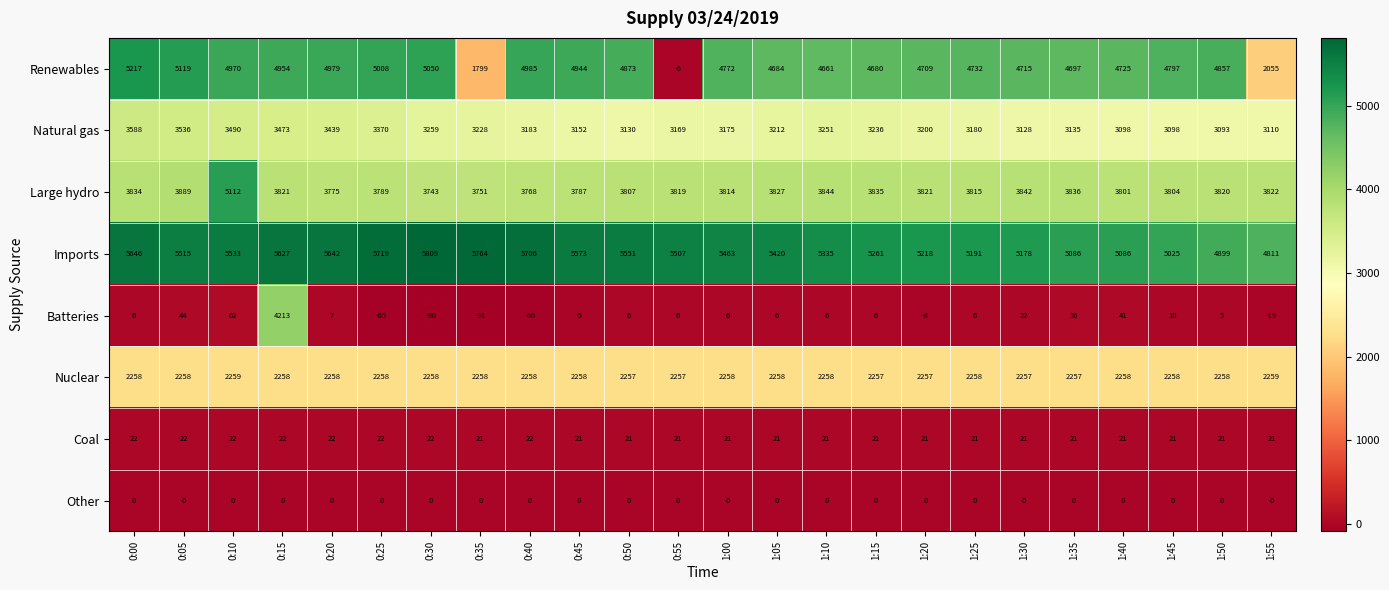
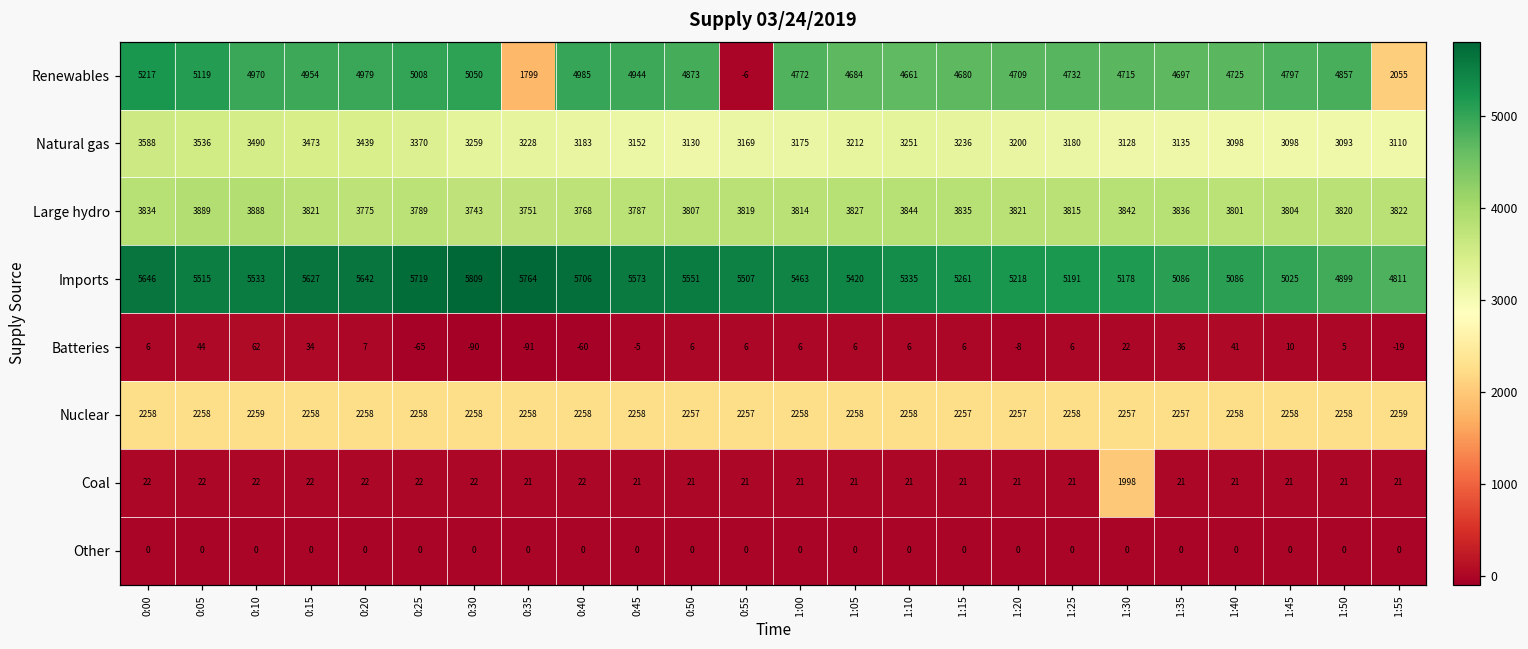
Large hydro, 0:10: 5112 -> 3888
Batteries, 0:15: 4213 -> 34
Coal, 1:30: 21 -> 1998
